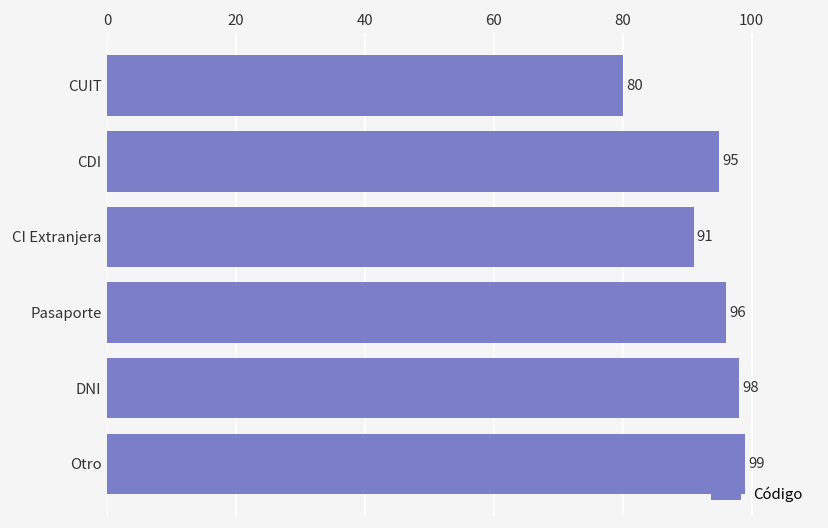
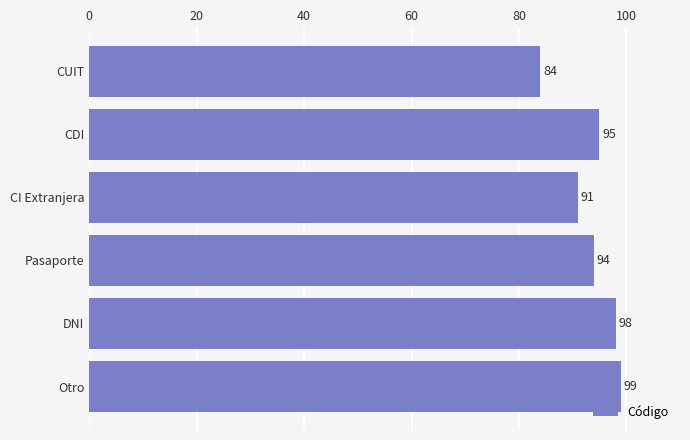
CUIT: 80 -> 84
Pasaporte: 96 -> 94
